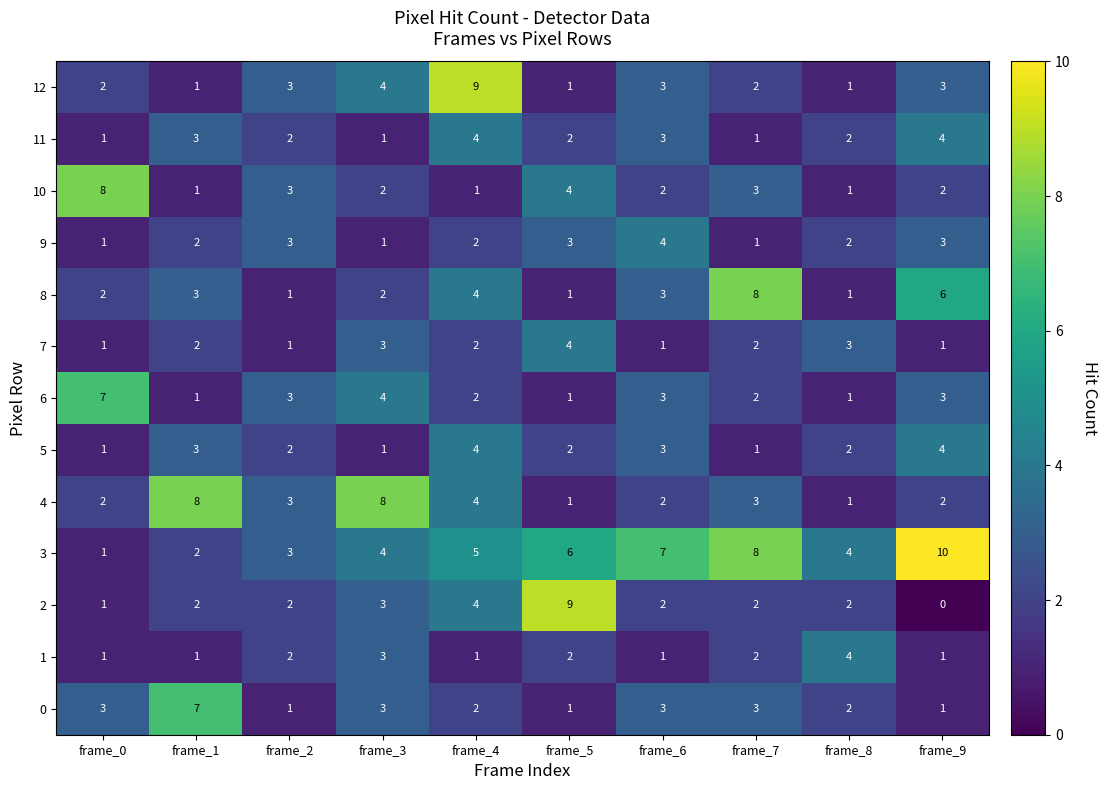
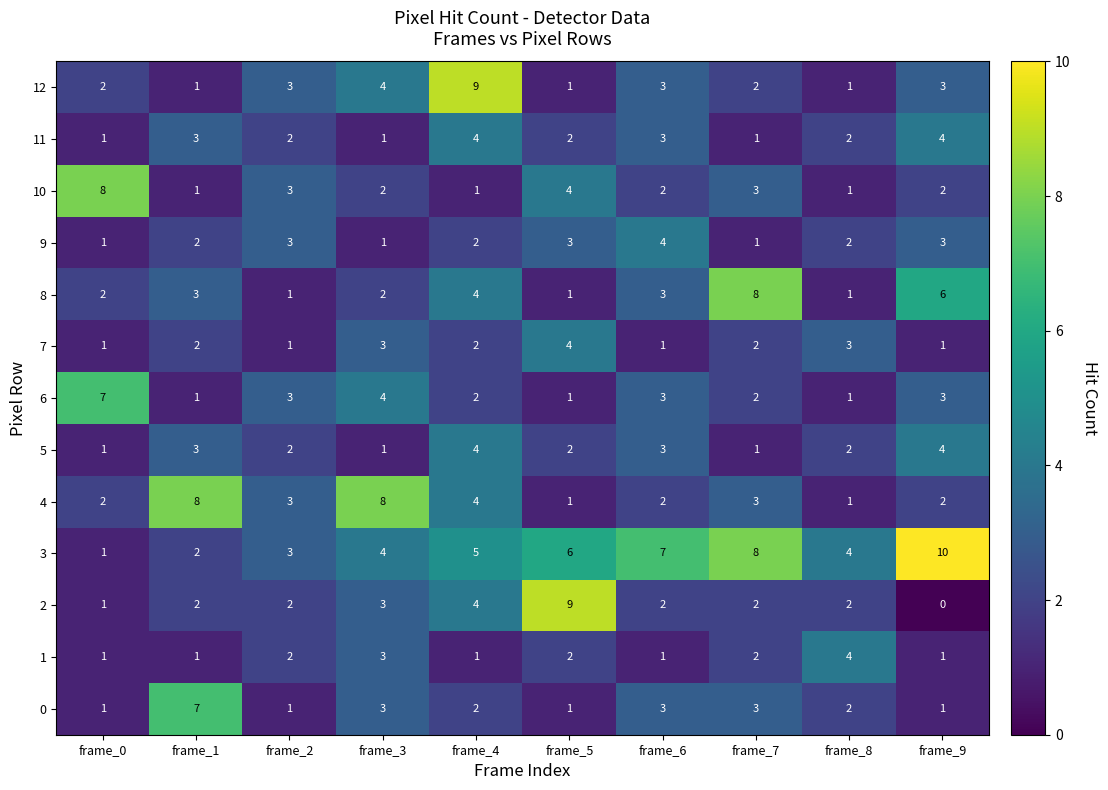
0, frame_0: 3 -> 1
